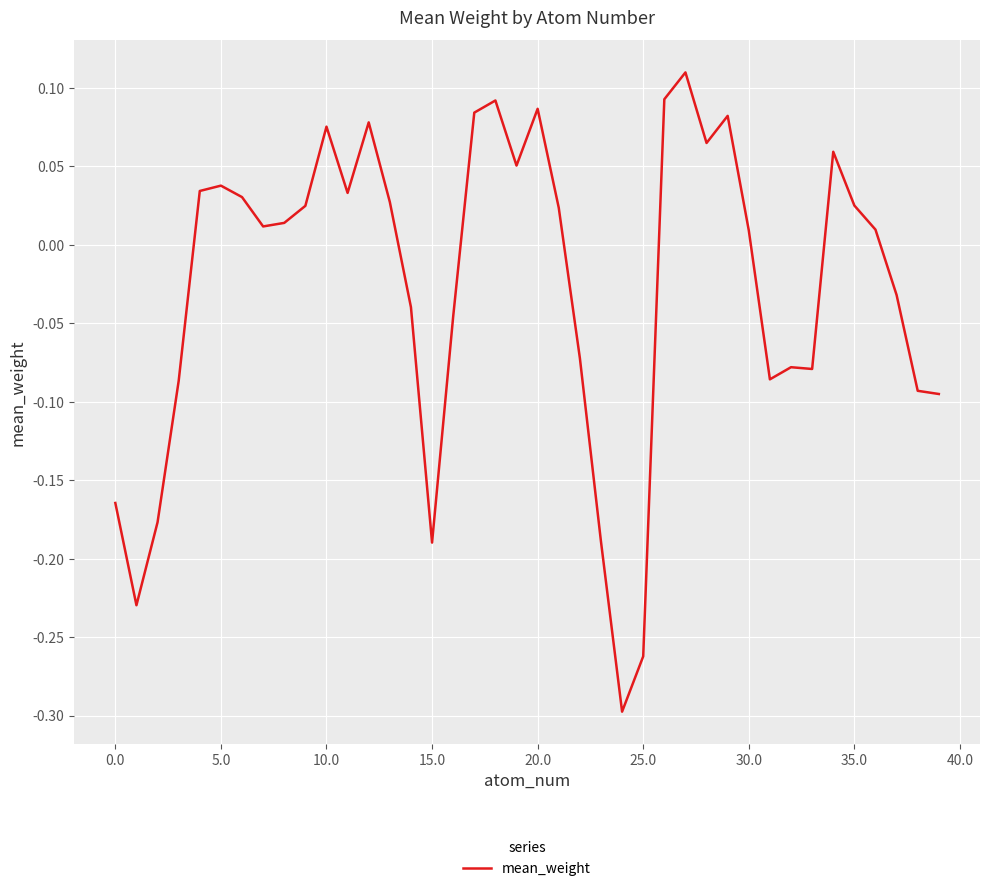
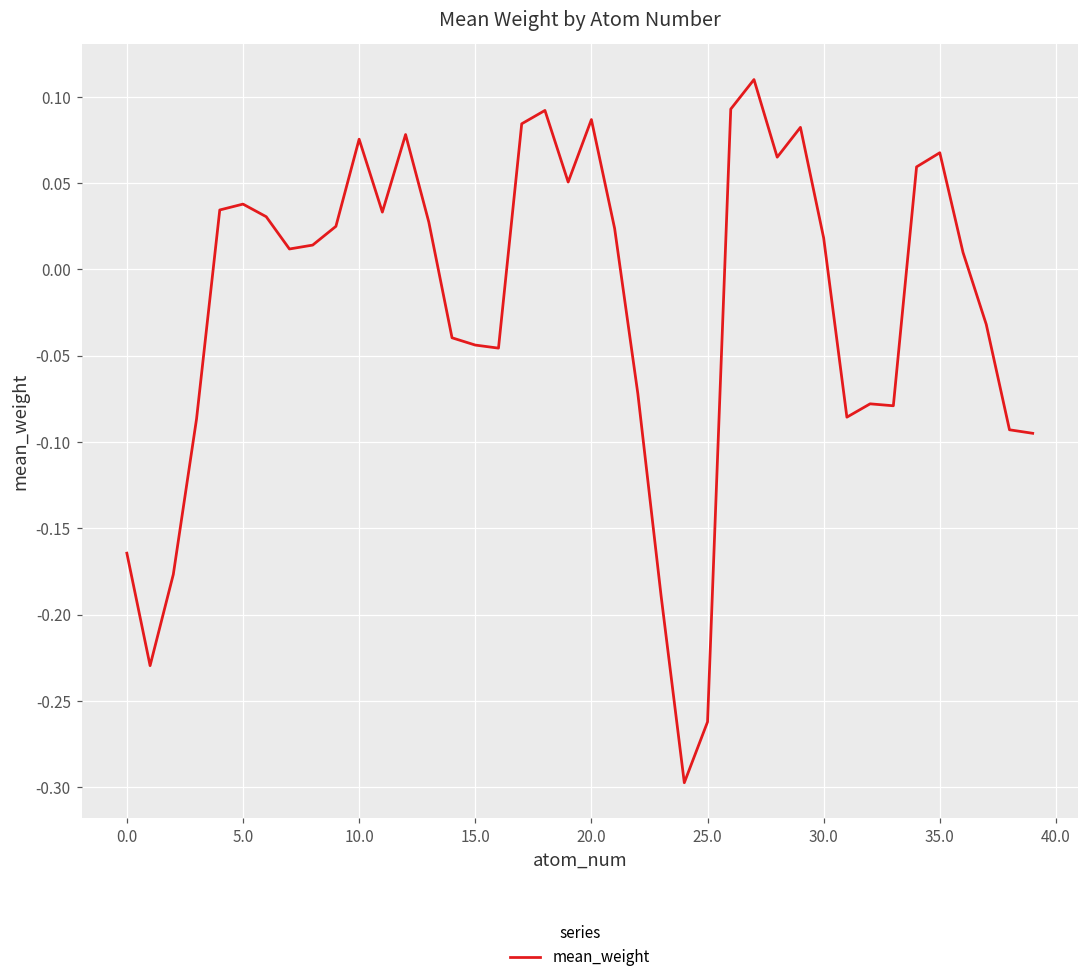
15.0: -0.190 -> -0.044
30.0: 0.009 -> 0.018
35.0: 0.025 -> 0.068
